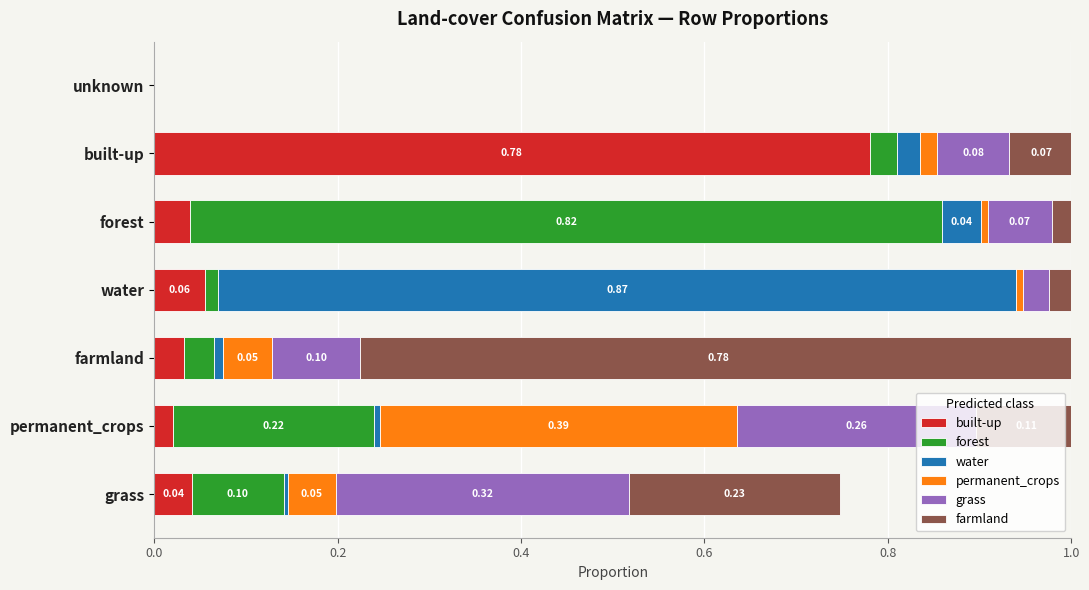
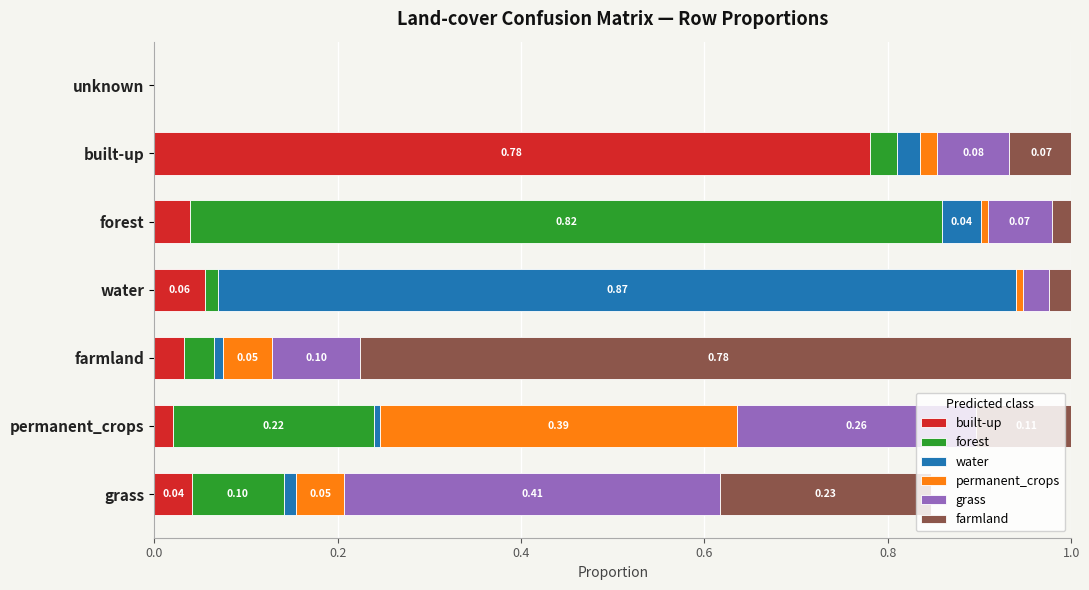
water, grass: 0.005 -> 0.014
grass, grass: 0.32 -> 0.41
